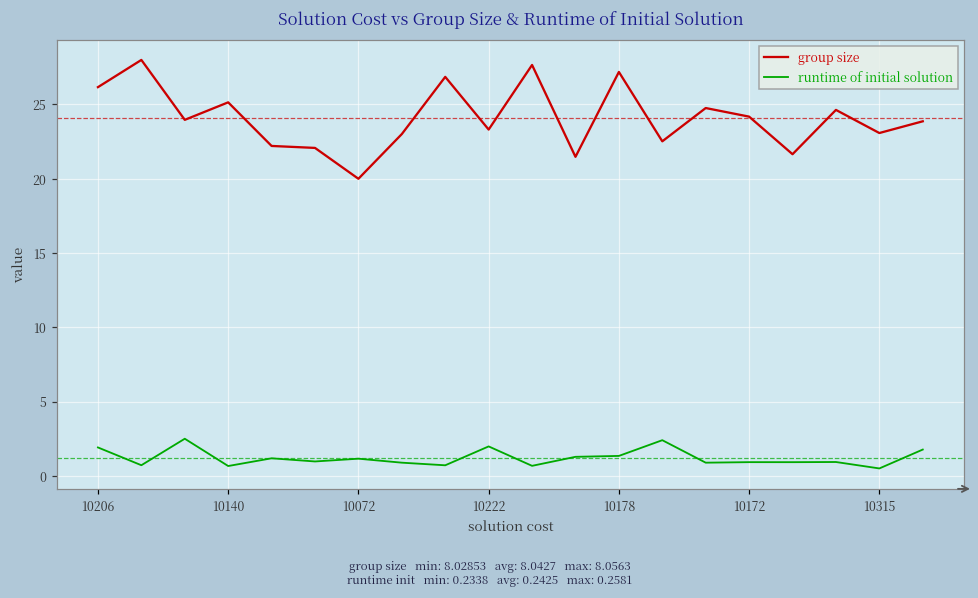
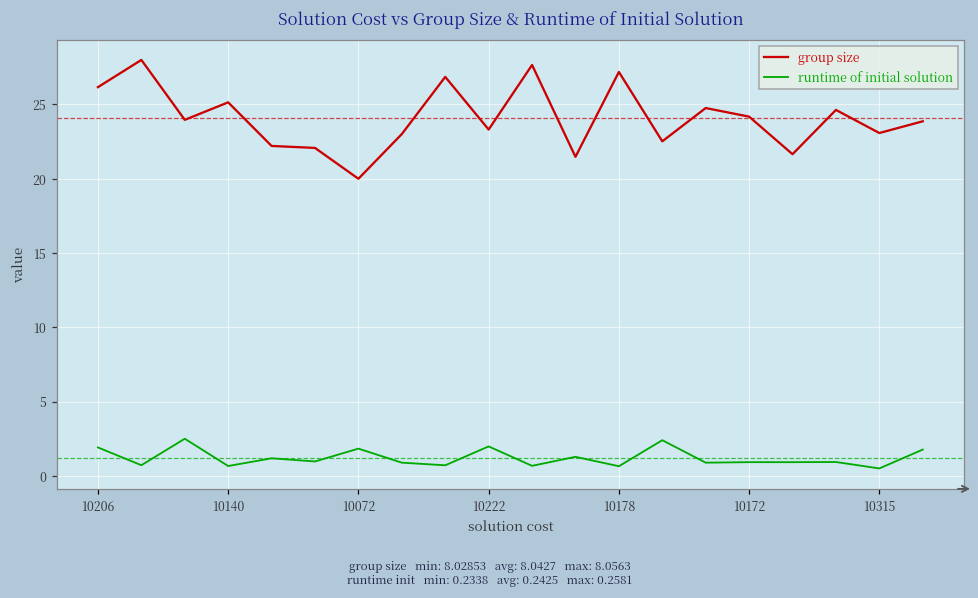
runtime of initial solution, 10072: 1.2 -> 1.8
runtime of initial solution, 10178: 1.3 -> 0.6
